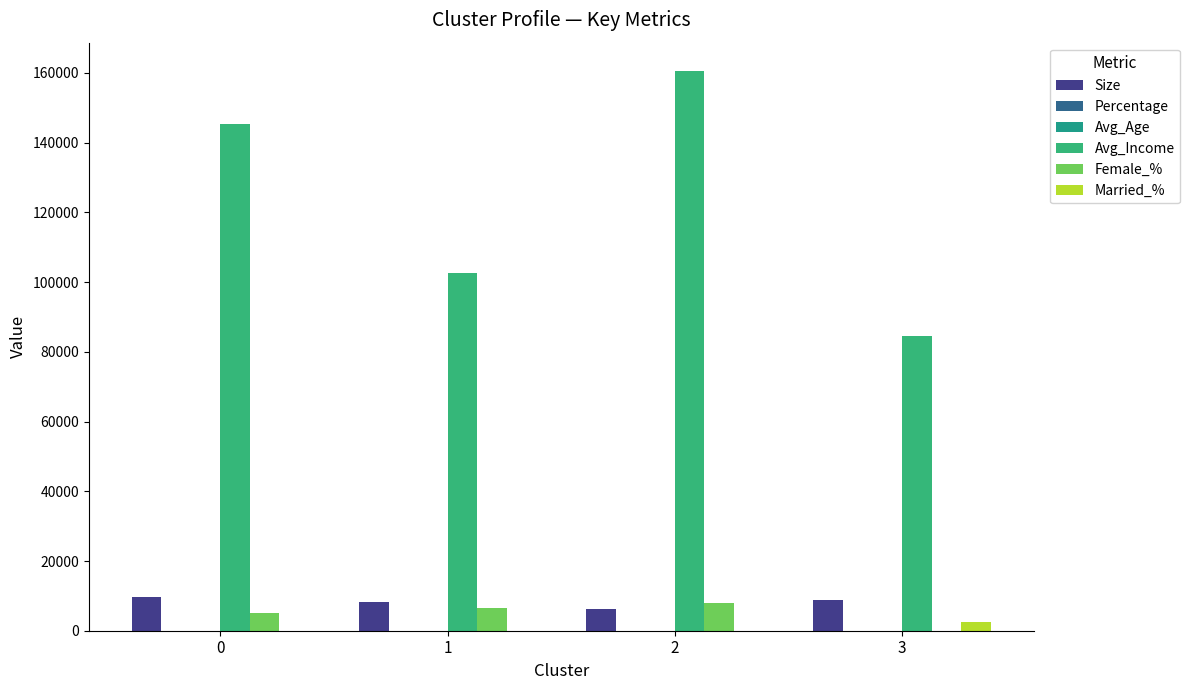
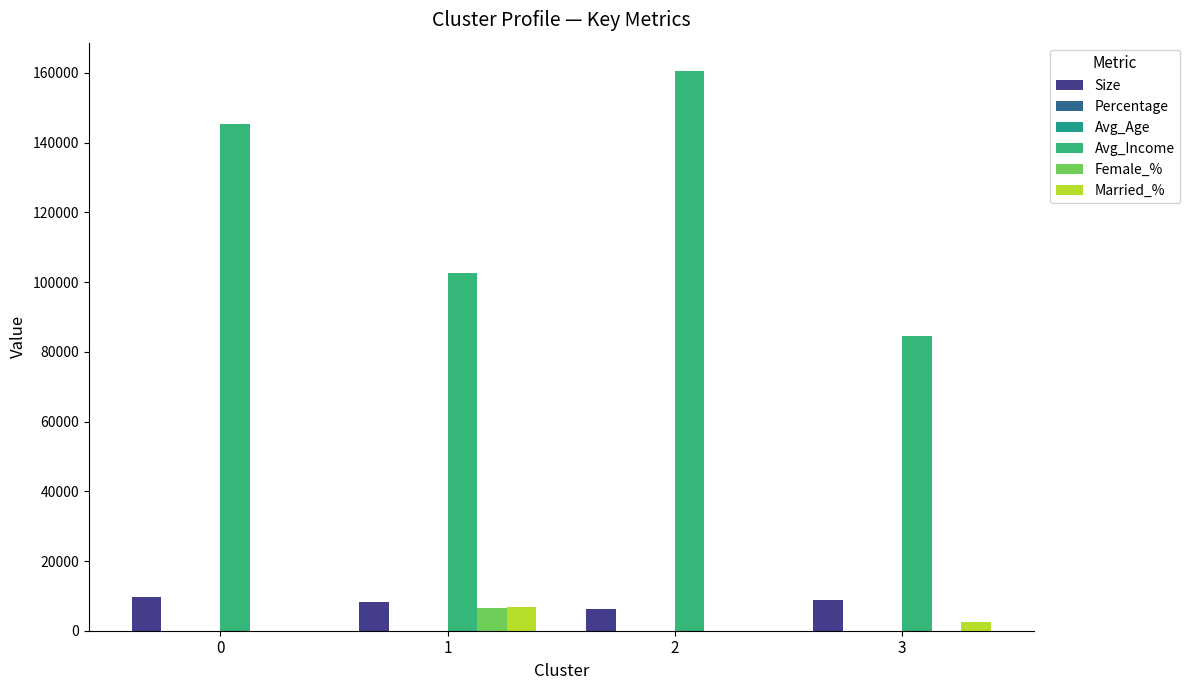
Female_%, 0: 5000 -> 0
Married_%, 1: 0 -> 7000
Female_%, 2: 8000 -> 0
